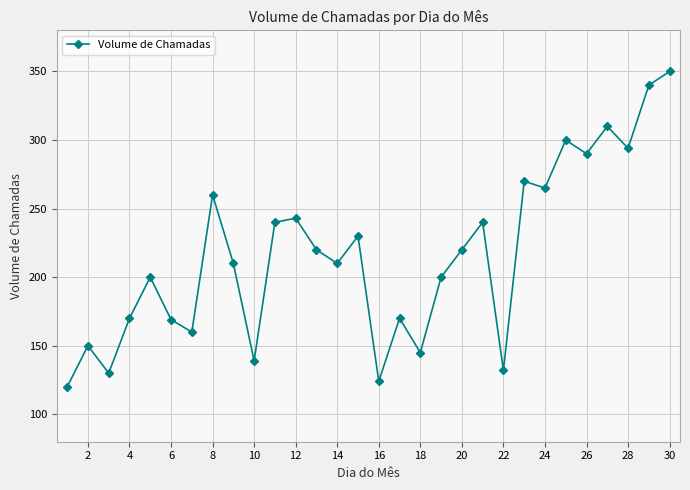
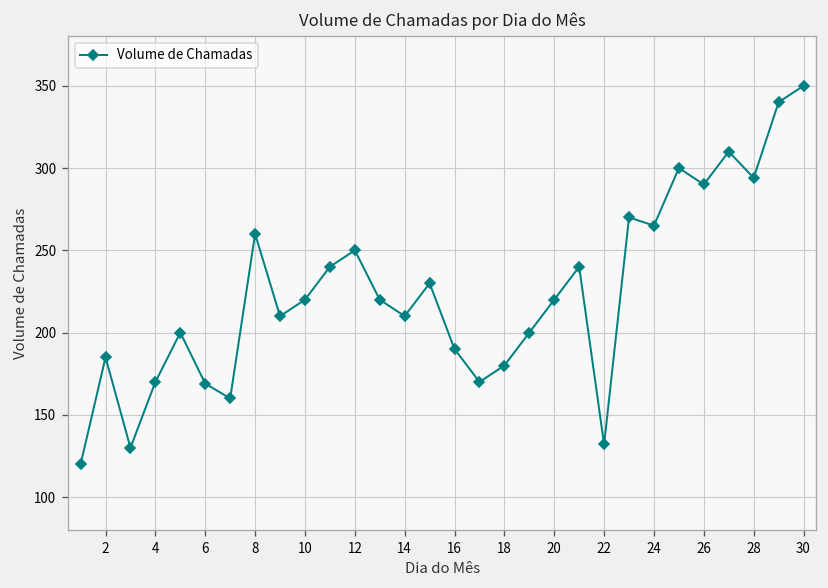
2: 150 -> 185
10: 139 -> 220
12: 243 -> 250
16: 124 -> 190
18: 145 -> 180
